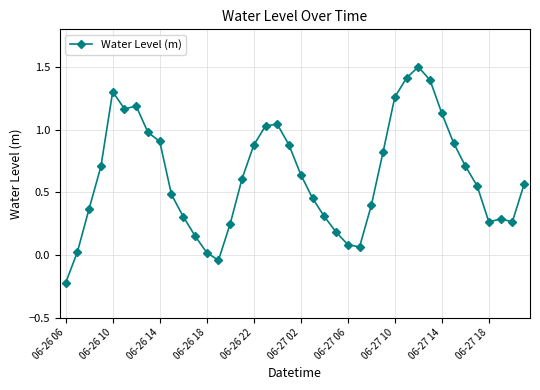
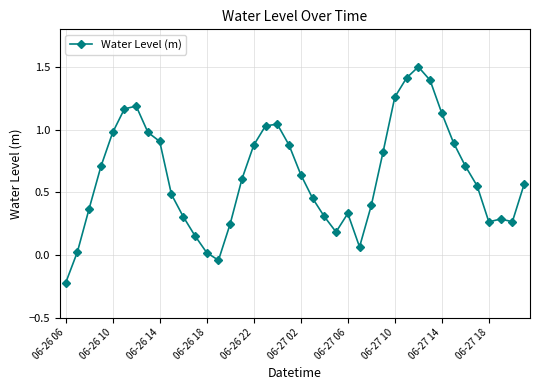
06-26 10: 1.30 -> 0.98
06-27 06: 0.08 -> 0.33
